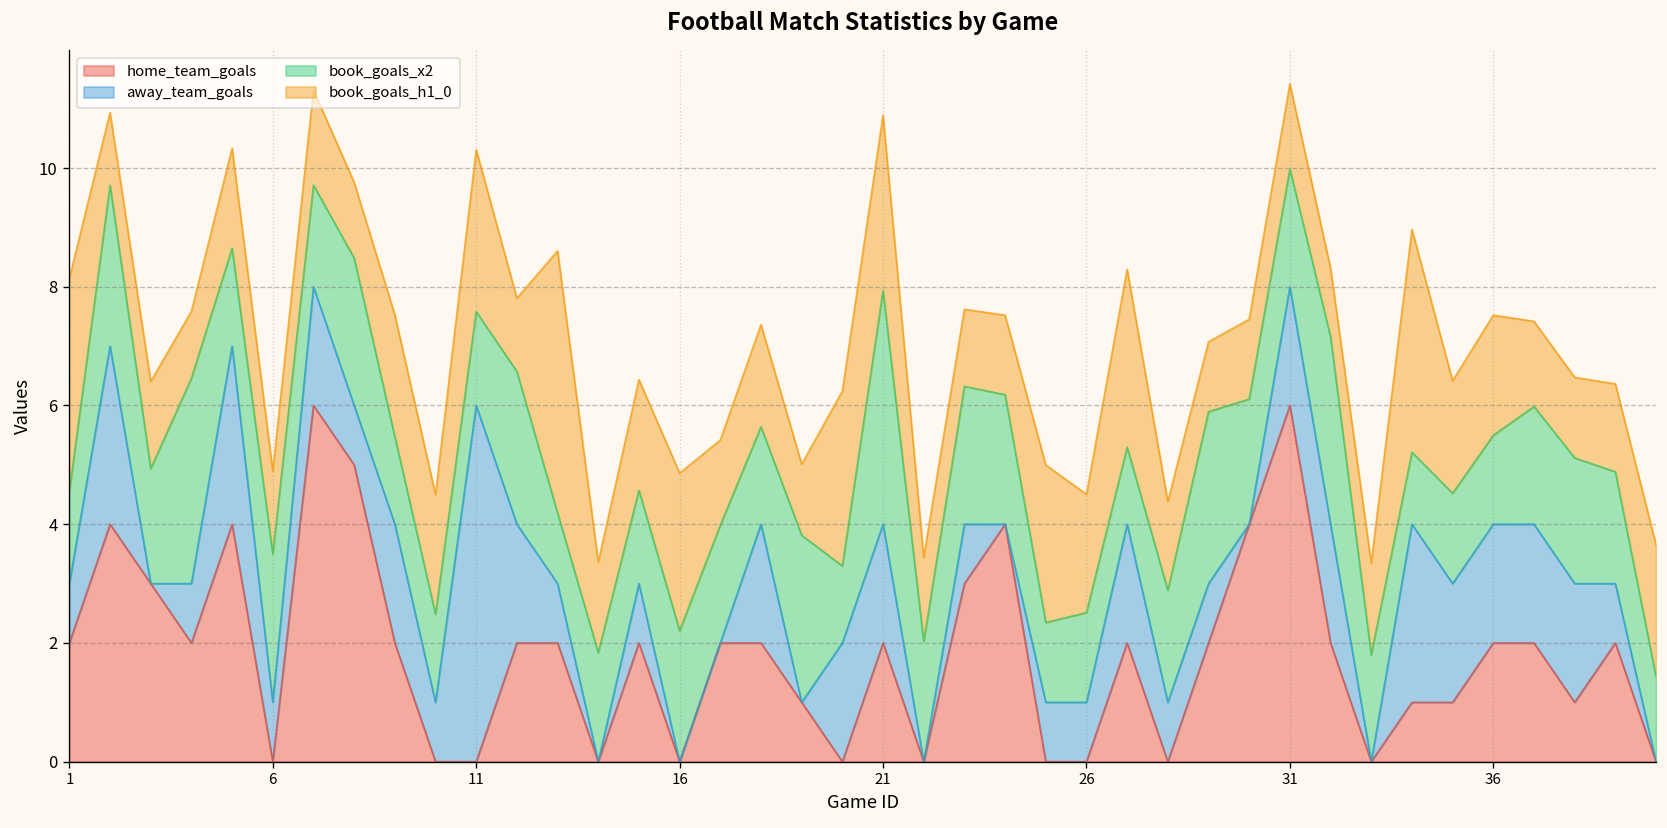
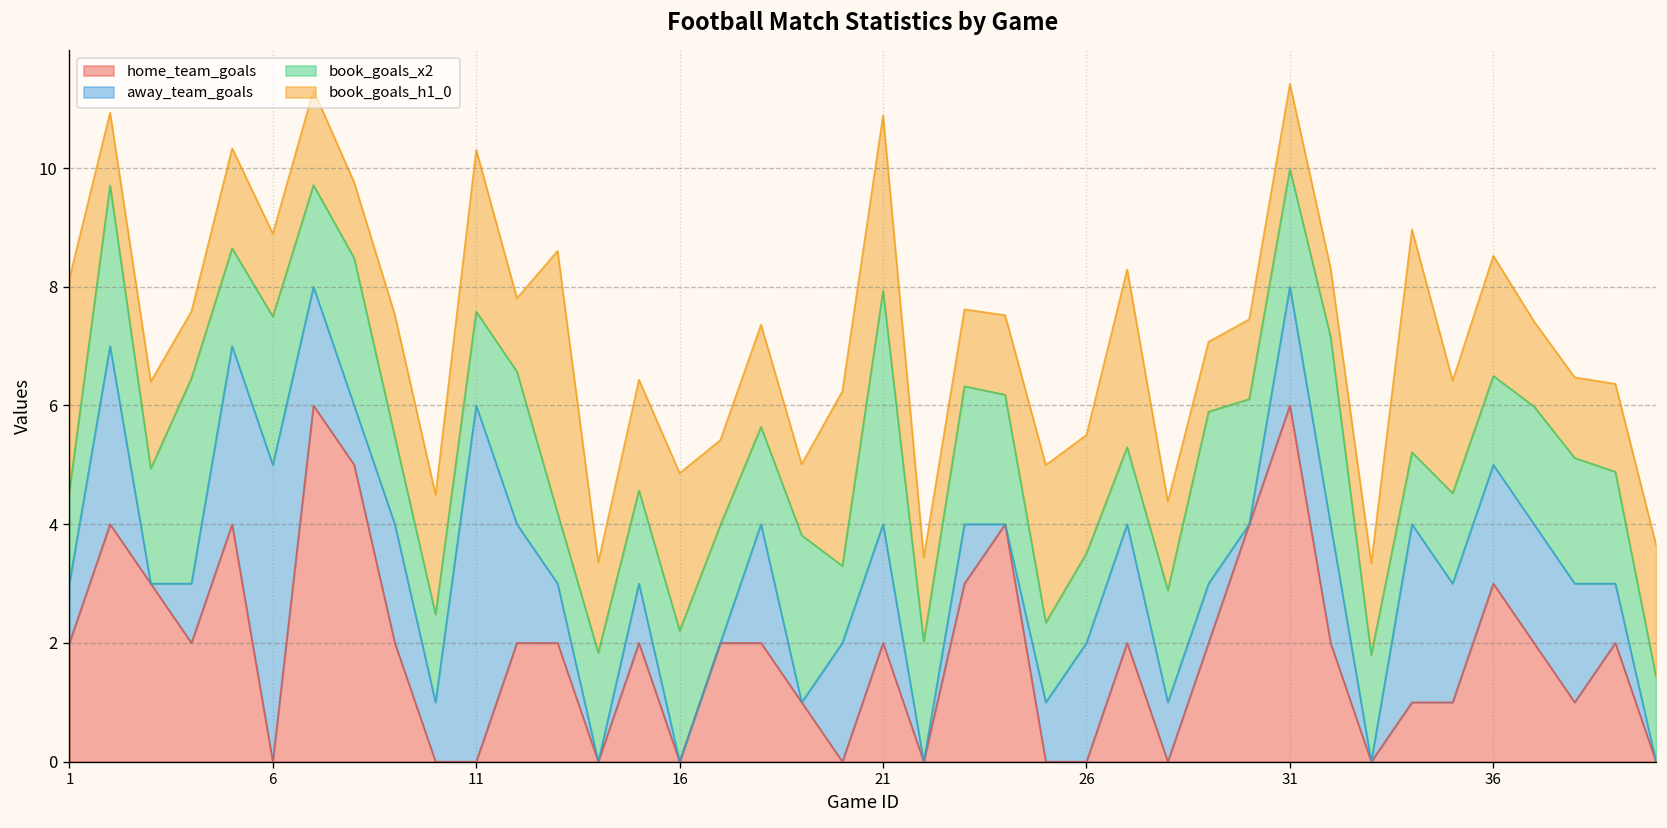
away_team_goals, 6: 1 -> 5
away_team_goals, 26: 1 -> 2
home_team_goals, 36: 2 -> 3
